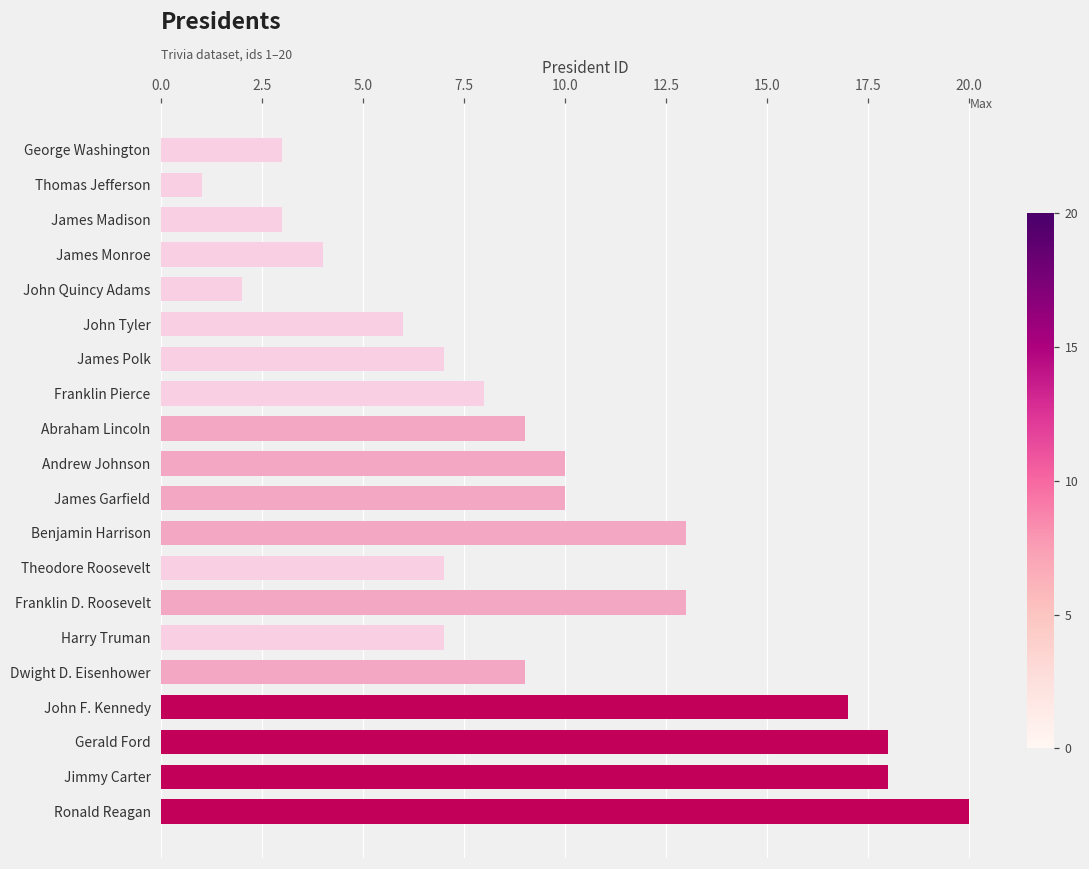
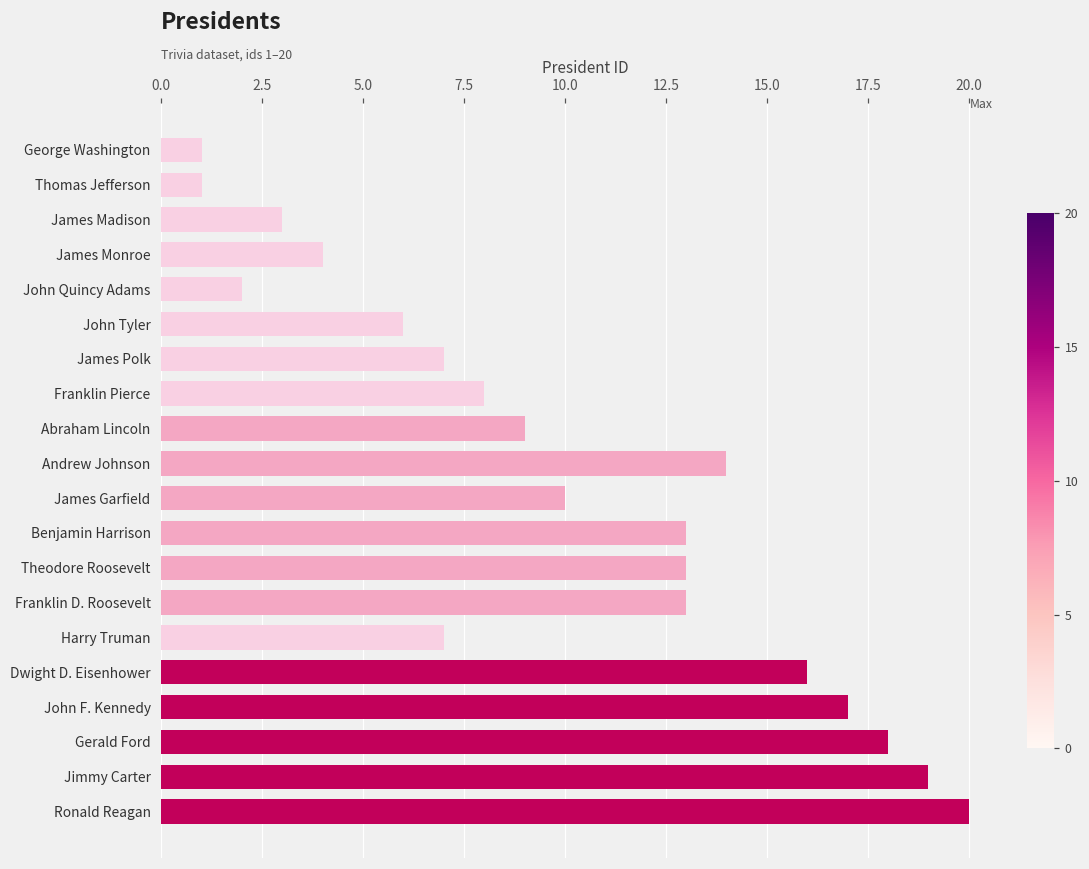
George Washington: 3 -> 1
Andrew Johnson: 10 -> 14
Theodore Roosevelt: 7 -> 13
Dwight D. Eisenhower: 9 -> 16
Jimmy Carter: 18 -> 19
